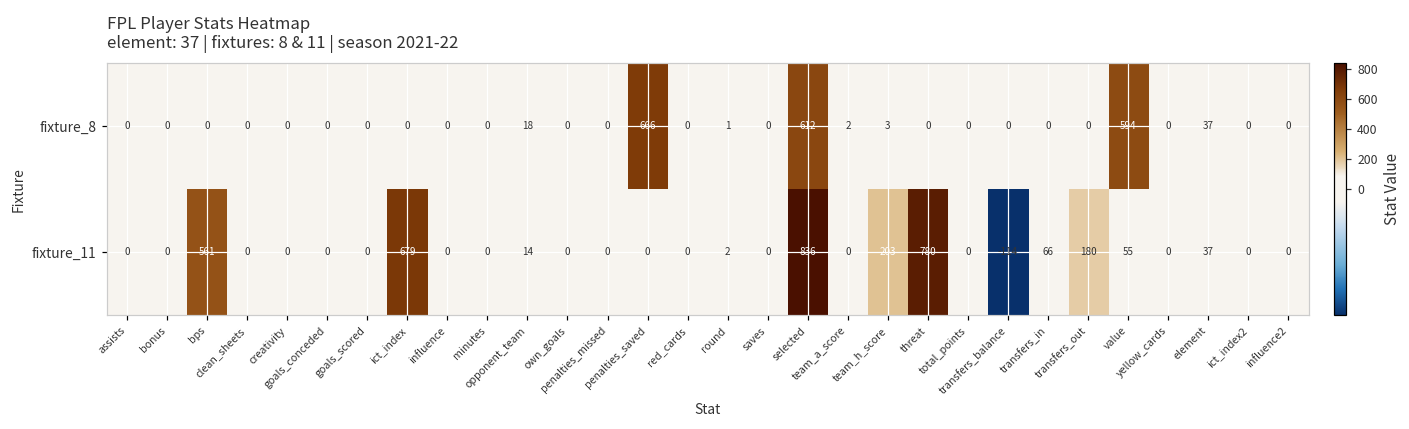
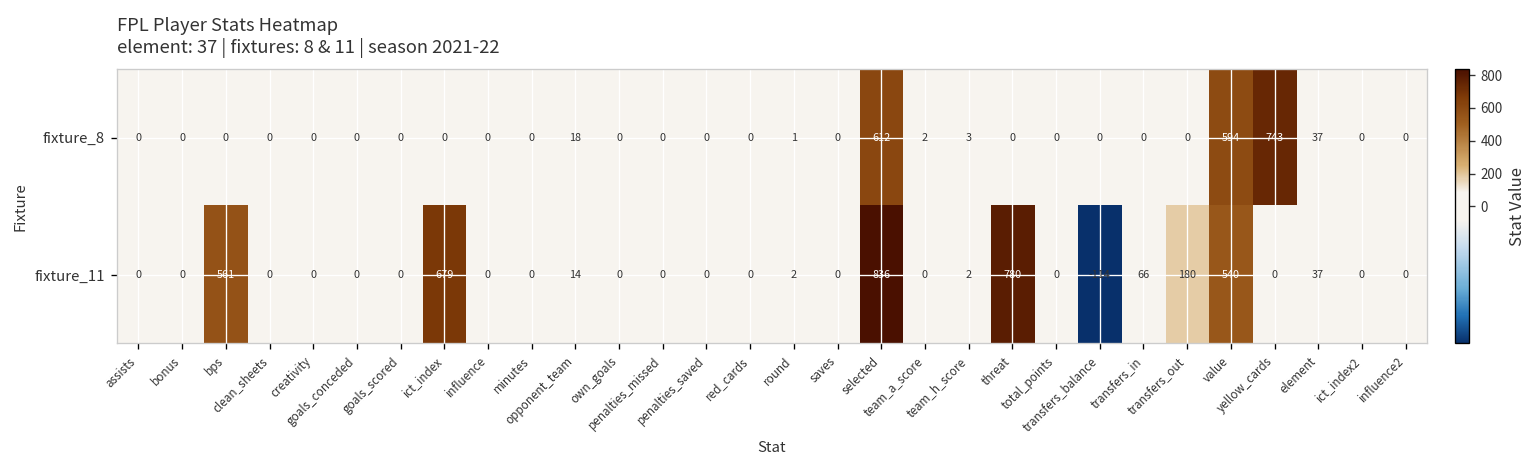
fixture_8, penalties_saved: 666 -> 0
fixture_8, yellow_cards: 0 -> 743
fixture_11, team_h_score: 203 -> 2
fixture_11, value: 55 -> 540
